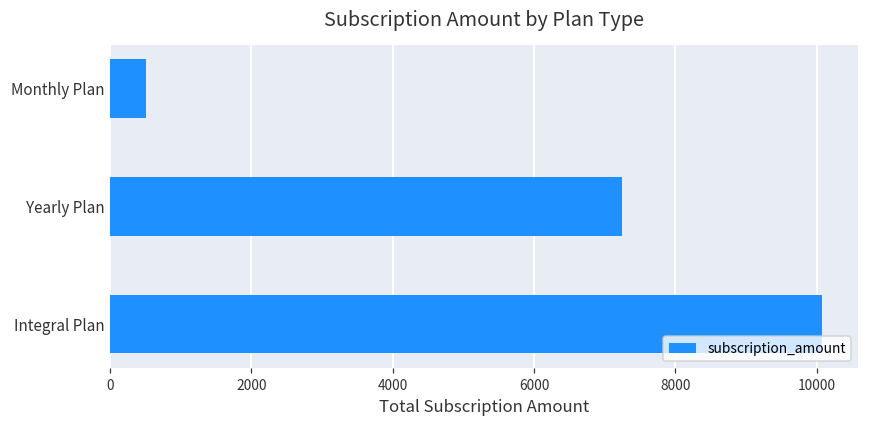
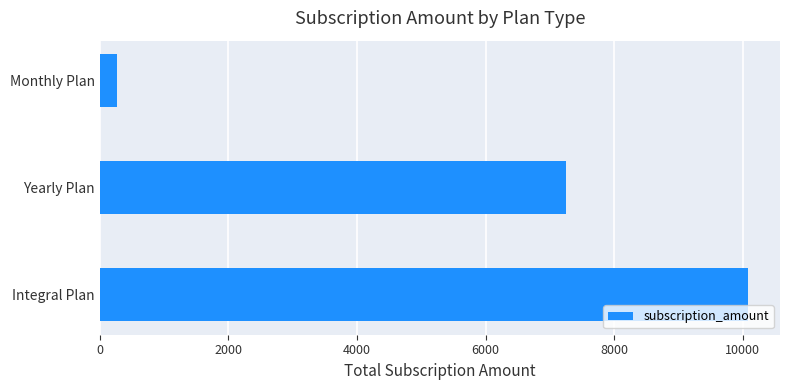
Monthly Plan: 500 -> 300
